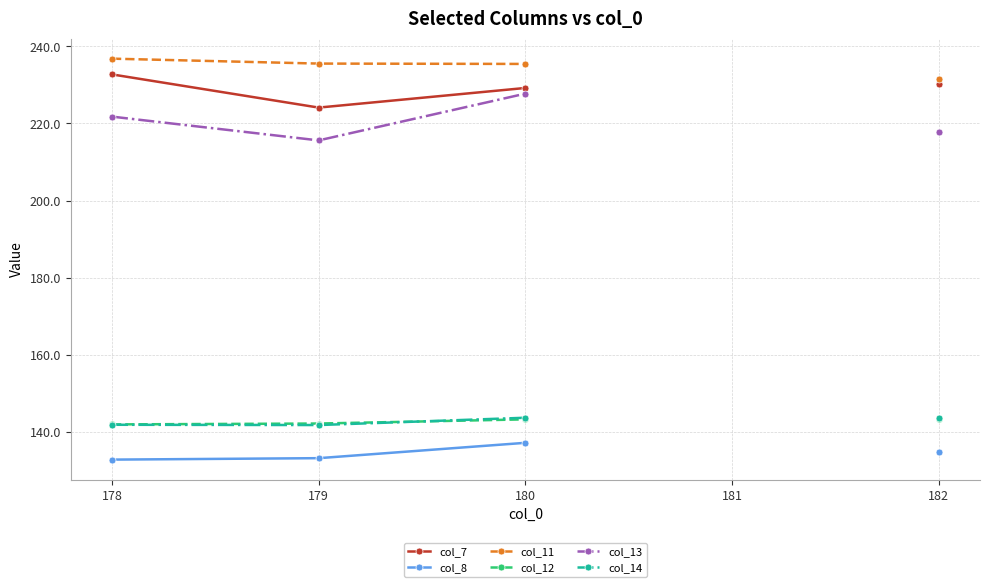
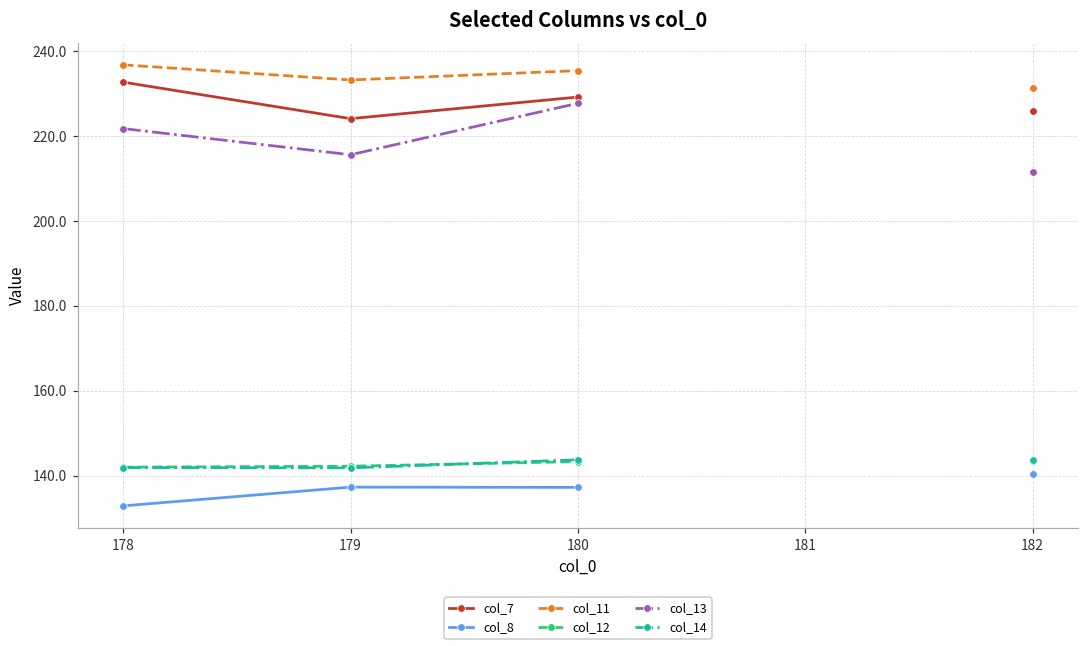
col_8, 179: 133 -> 137
col_11, 179: 236 -> 233
col_7, 182: 230 -> 226
col_8, 182: 135 -> 140
col_13, 182: 218 -> 212
